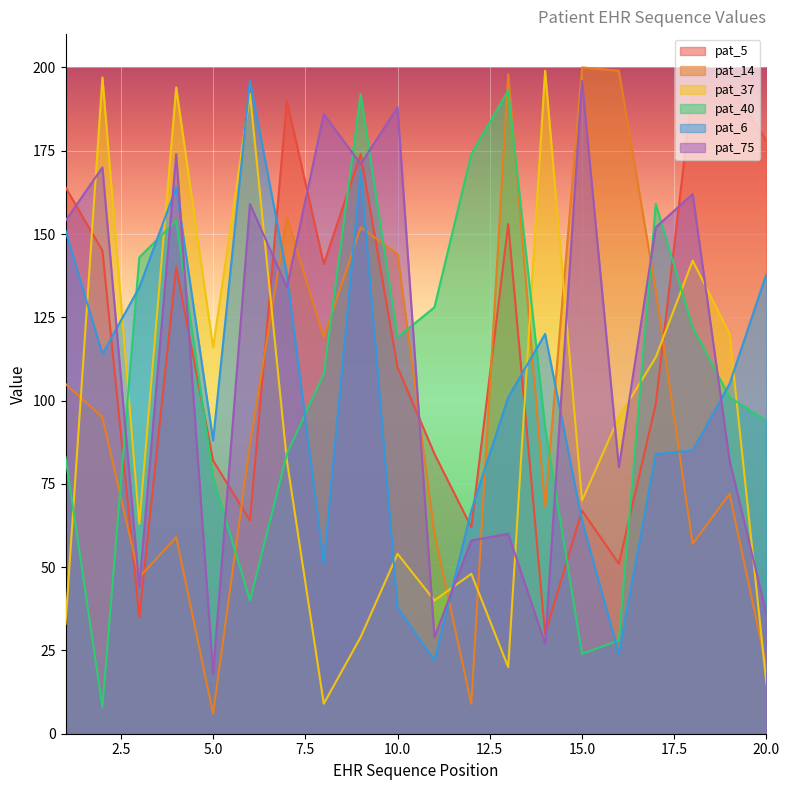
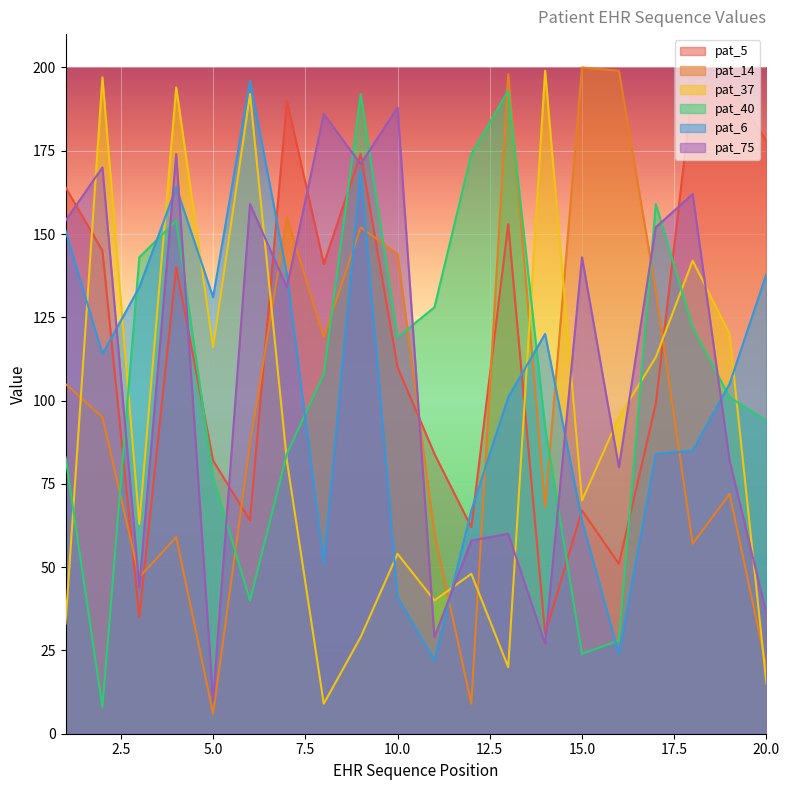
pat_6, 5.0: 88 -> 131
pat_75, 5.0: 18 -> 10
pat_6, 10.0: 38 -> 41
pat_75, 15.0: 196 -> 143
